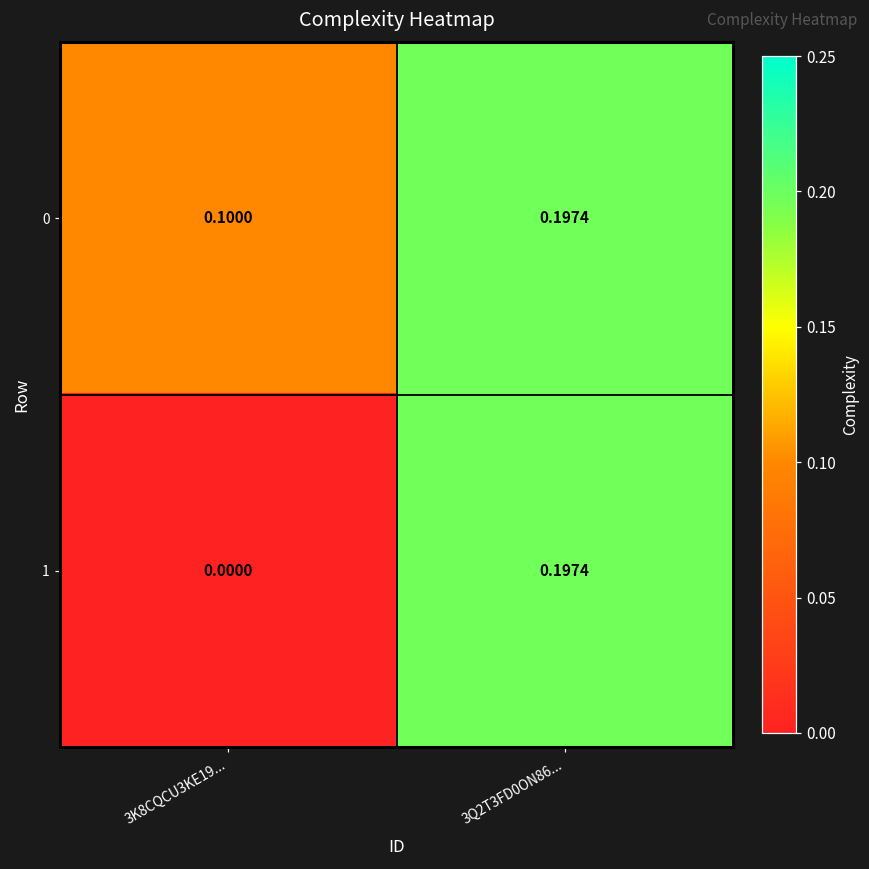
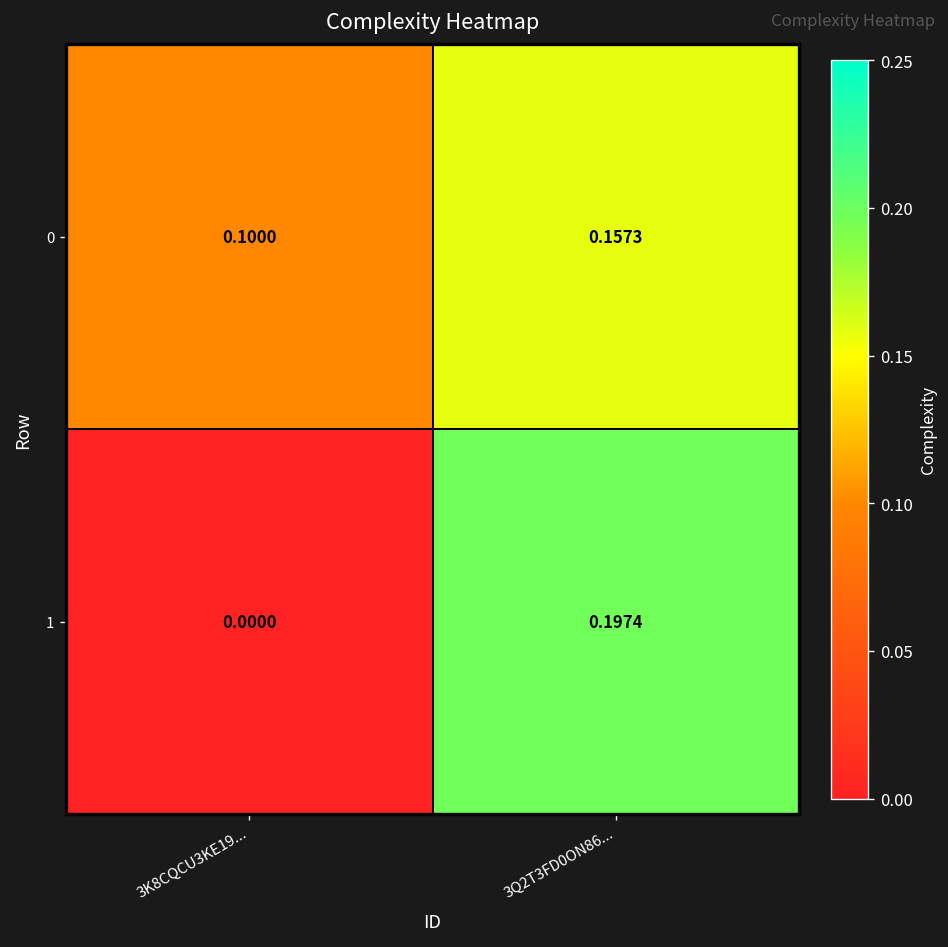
0, 3Q2T3FD0ON86...: 0.1974 -> 0.1573
